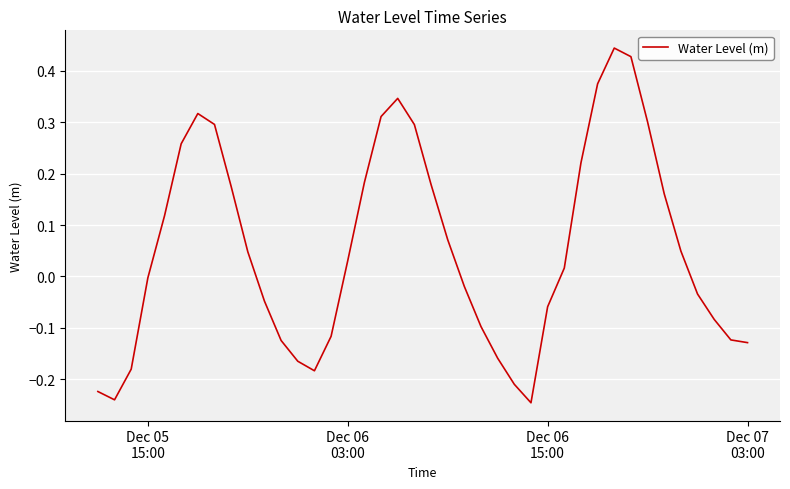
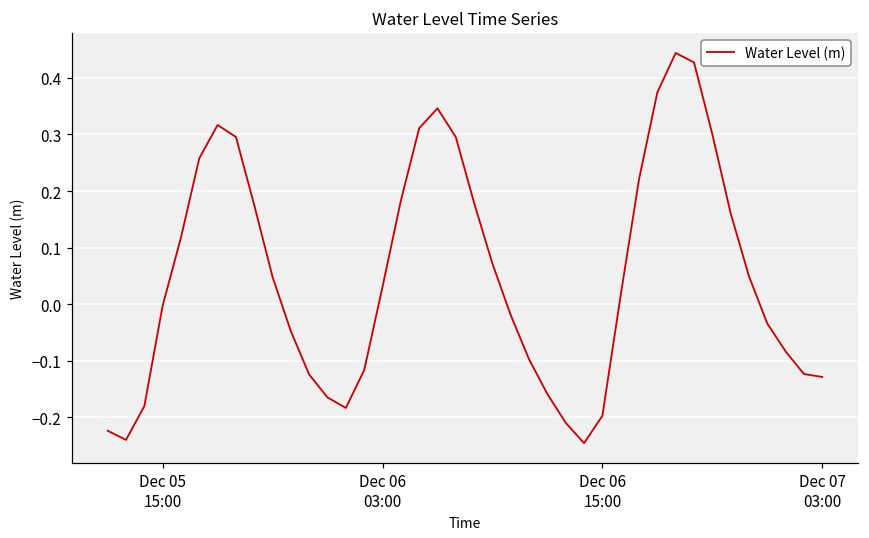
Dec 06 15:00: -0.06 -> -0.20
